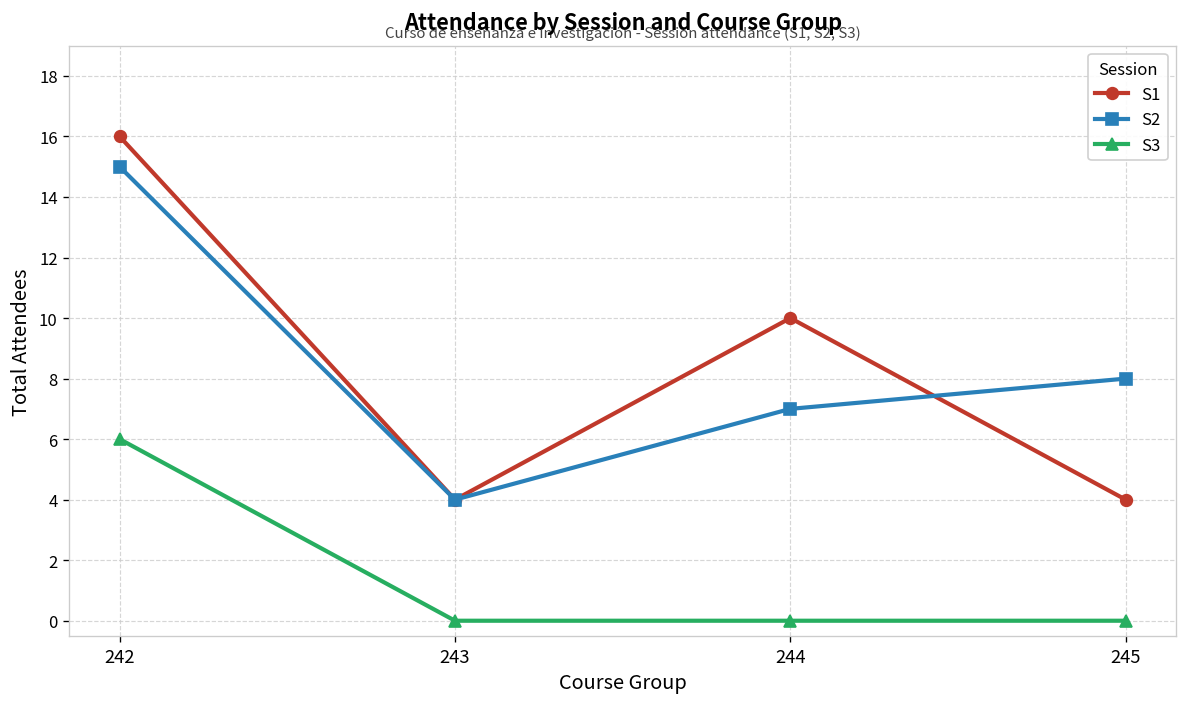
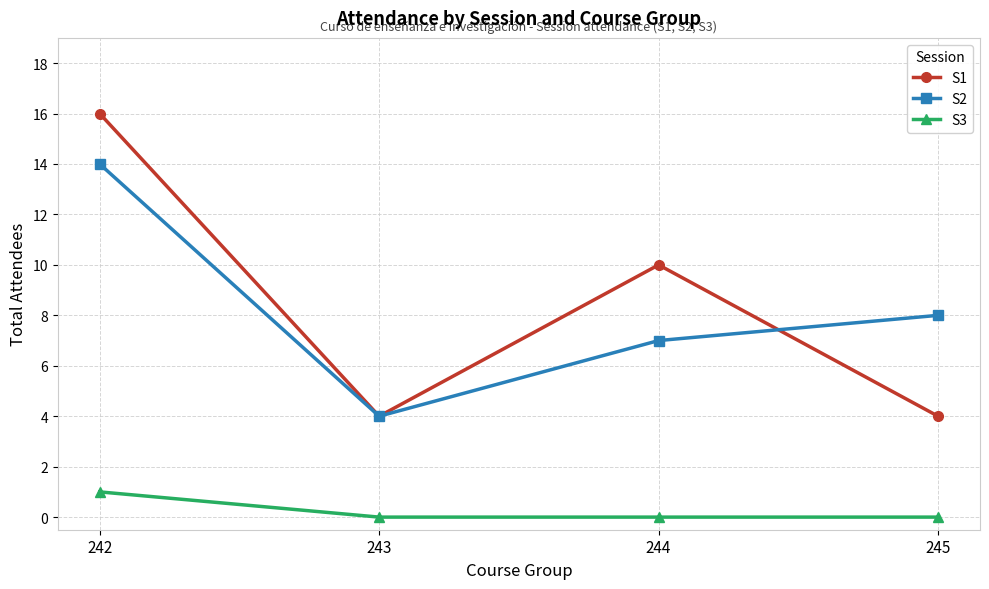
S2, 242: 15 -> 14
S3, 242: 6 -> 1
